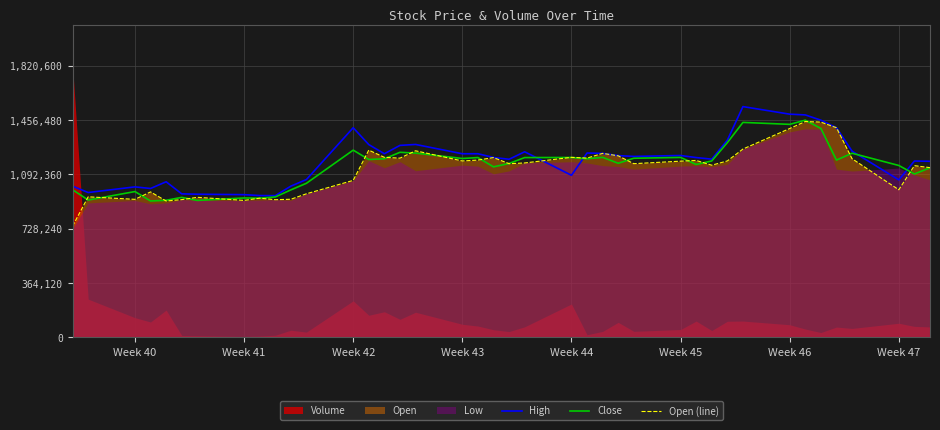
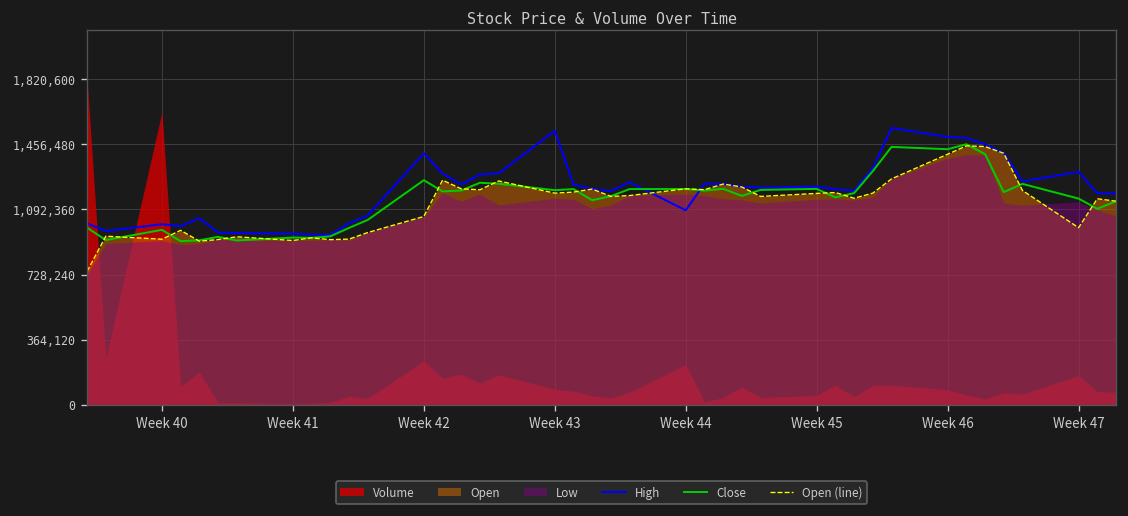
Volume, Week 40: 130,000 -> 1,640,000
High, Week 43: 1,230,000 -> 1,530,000
High, Week 47: 1,060,000 -> 1,300,000
Volume, Week 47: 90,000 -> 160,000
